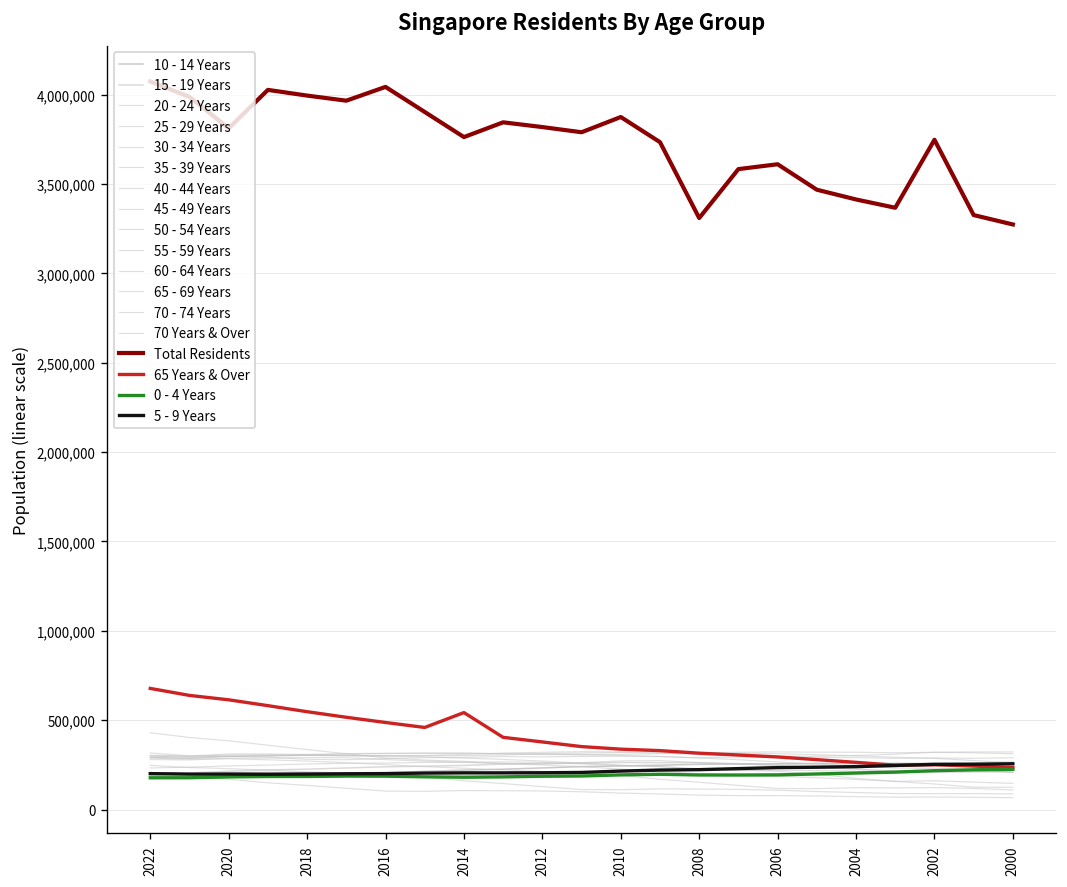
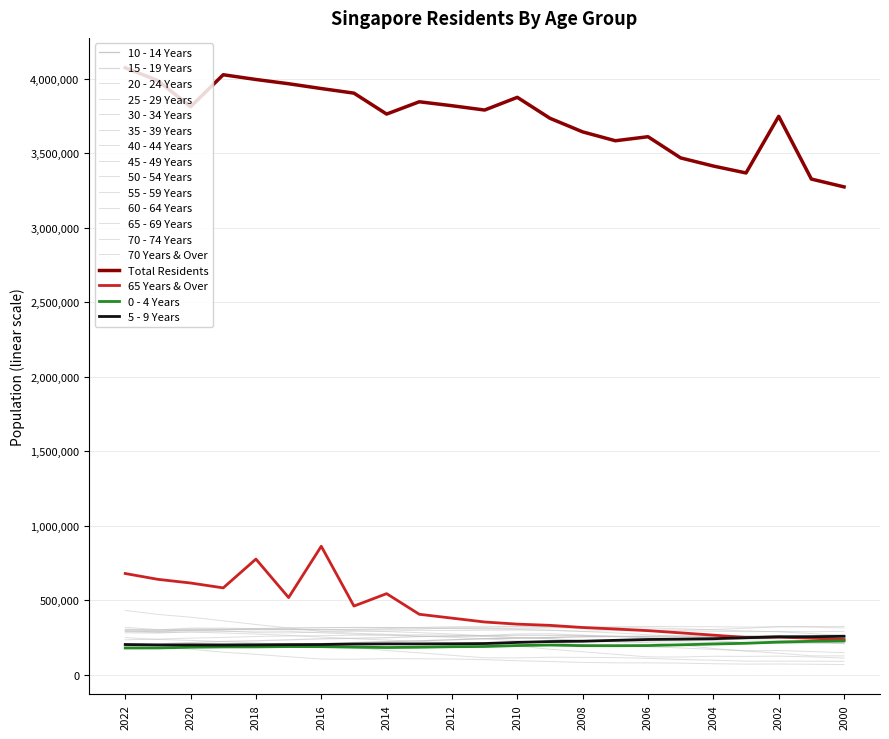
65 Years & Over, 2018: 550,000 -> 780,000
Total Residents, 2016: 4,040,000 -> 3,930,000
65 Years & Over, 2016: 490,000 -> 860,000
Total Residents, 2008: 3,310,000 -> 3,640,000
